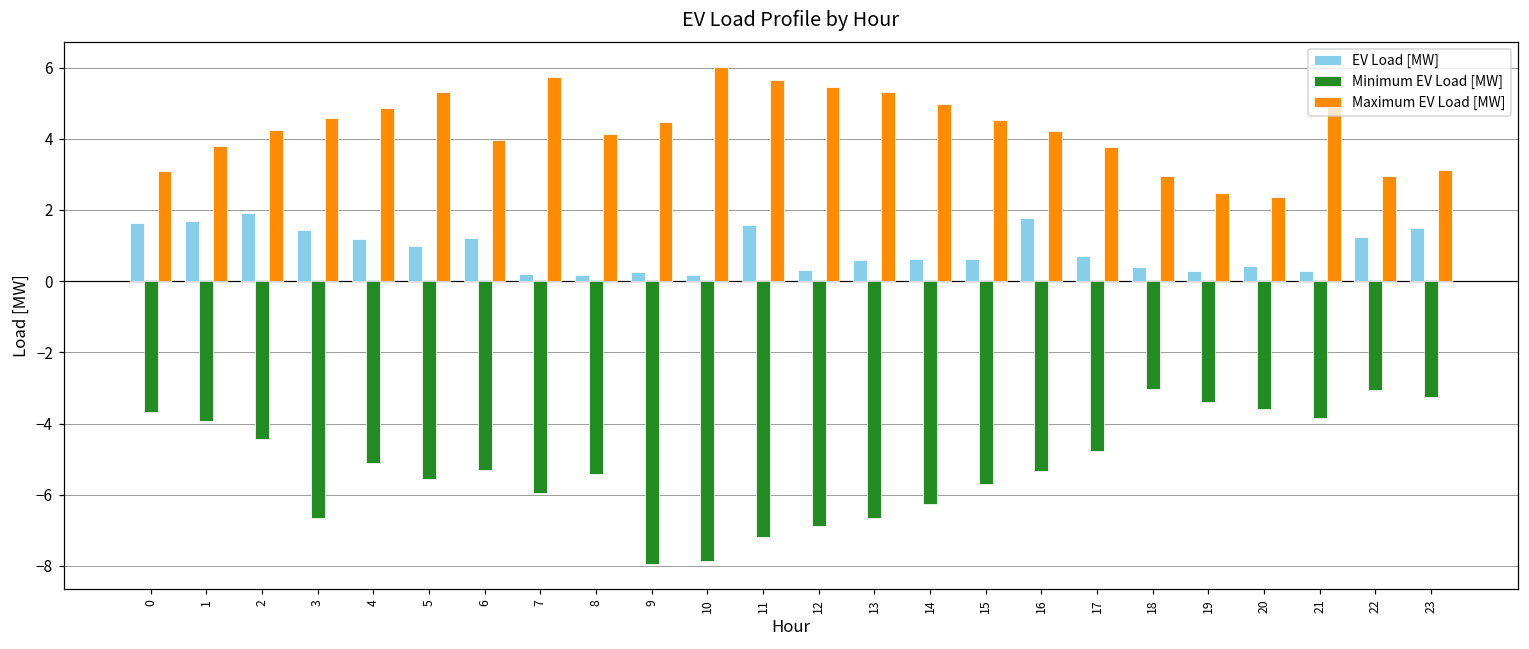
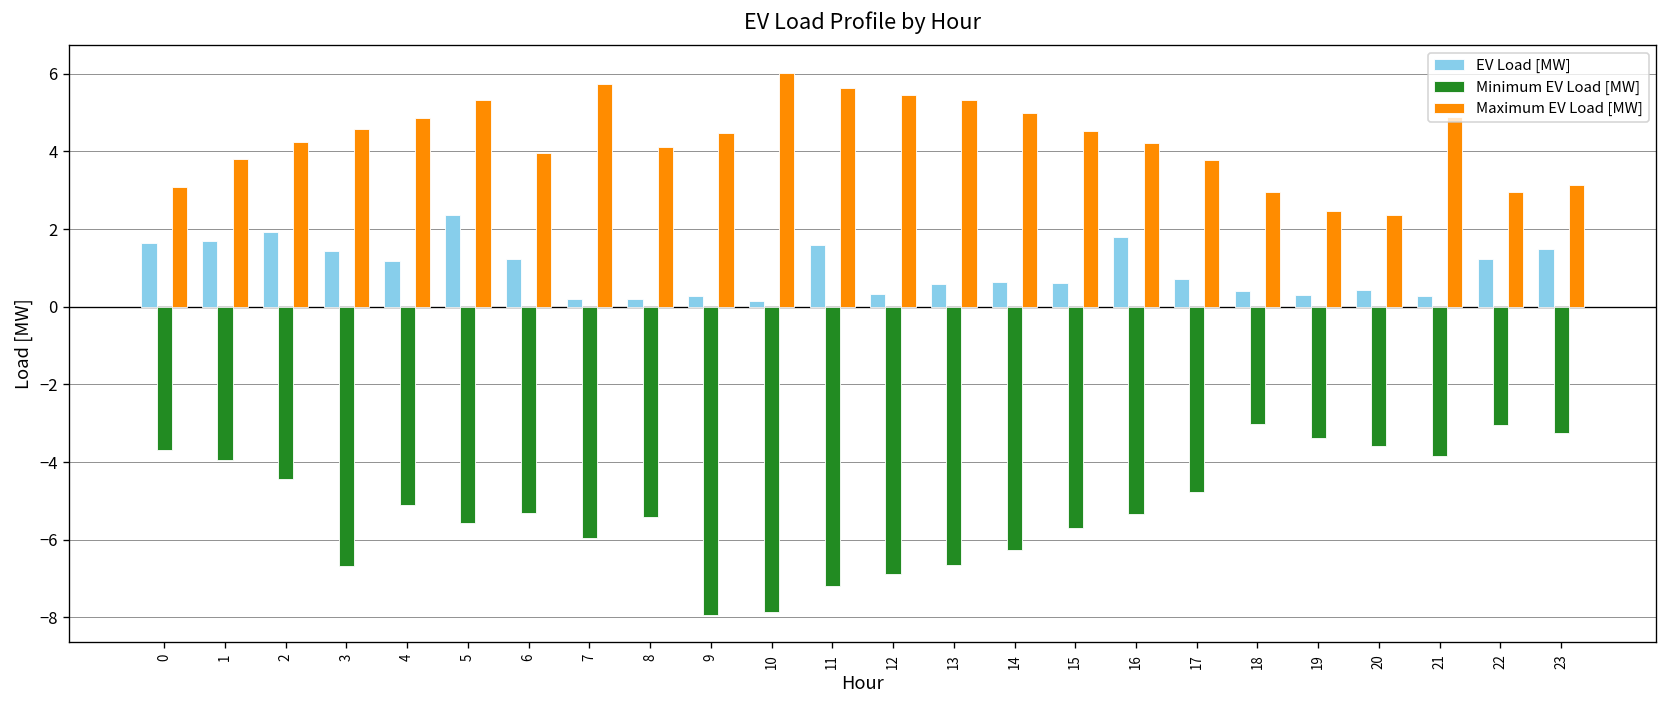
EV Load [MW], 5: 1.0 -> 2.4
